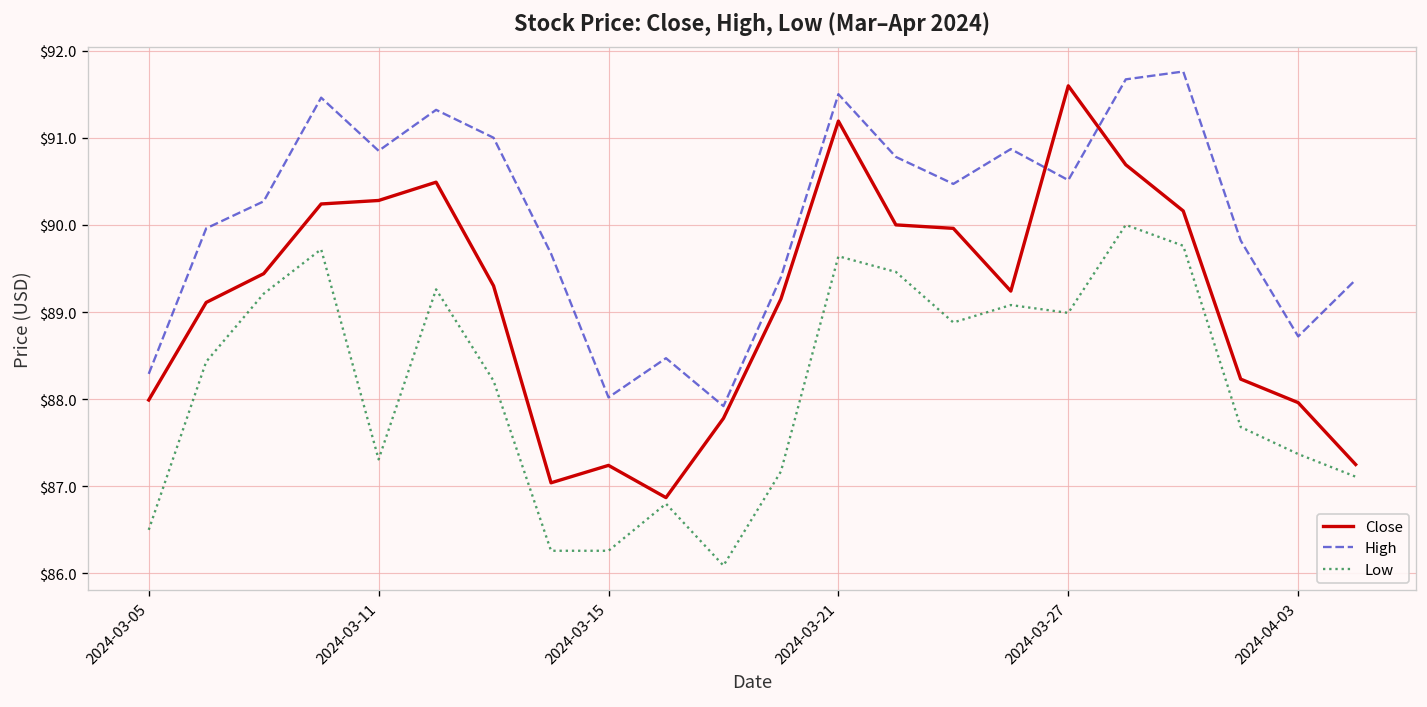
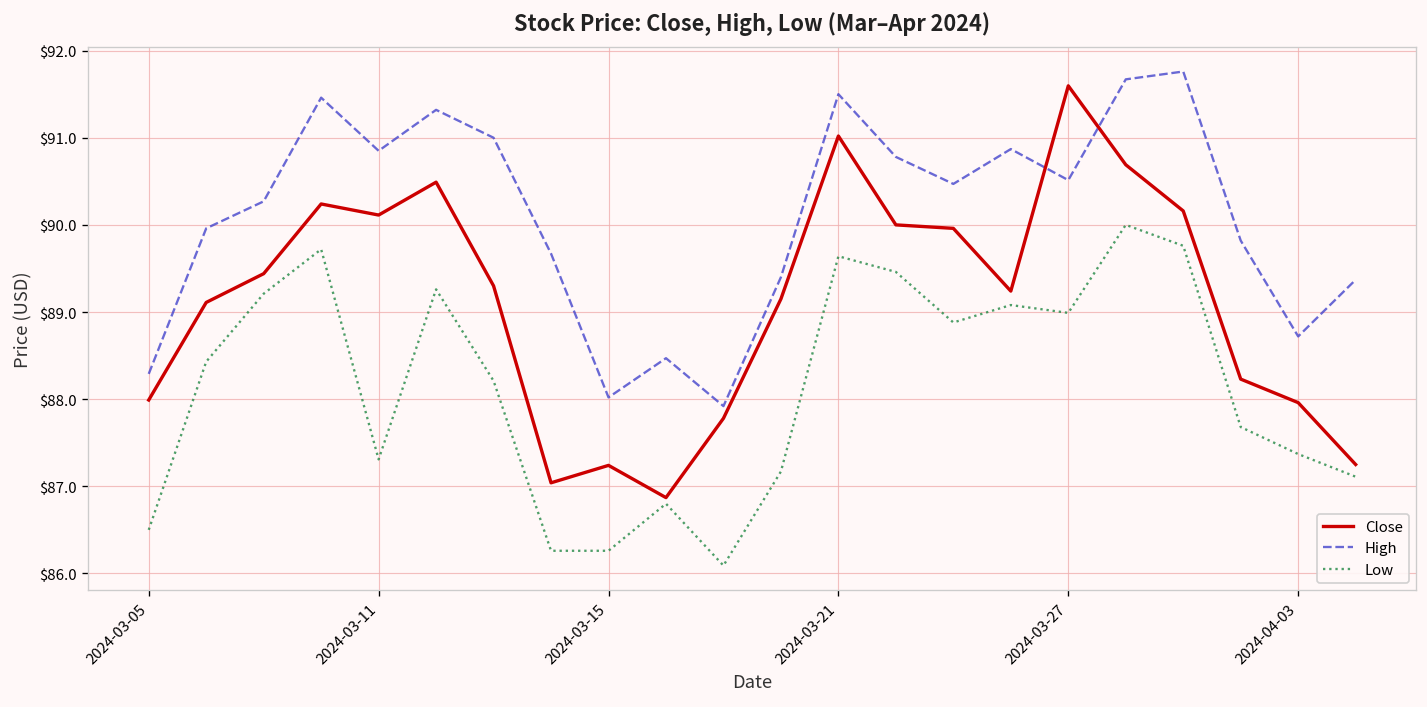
Close, 2024-03-11: $90.3 -> $90.1
Close, 2024-03-21: $91.2 -> $91.0
